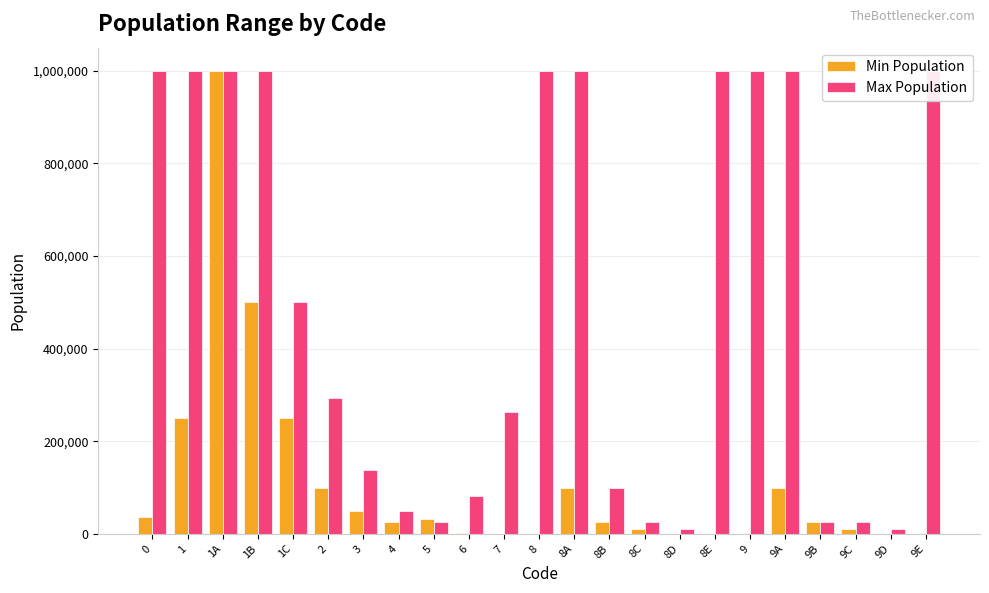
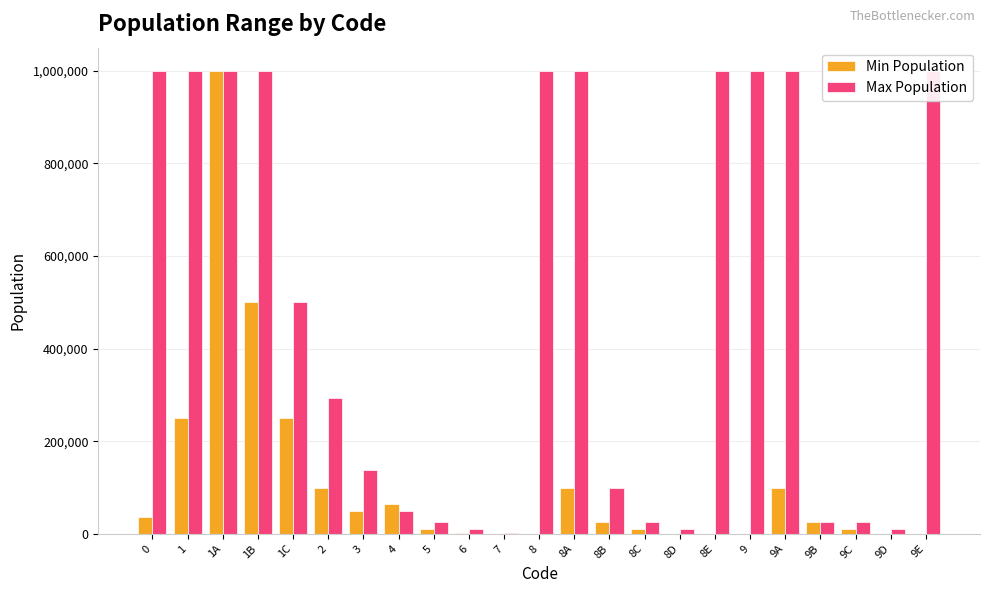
Min Population, 4: 30,000 -> 60,000
Min Population, 5: 30,000 -> 10,000
Max Population, 6: 80,000 -> 10,000
Max Population, 7: 260,000 -> 0
